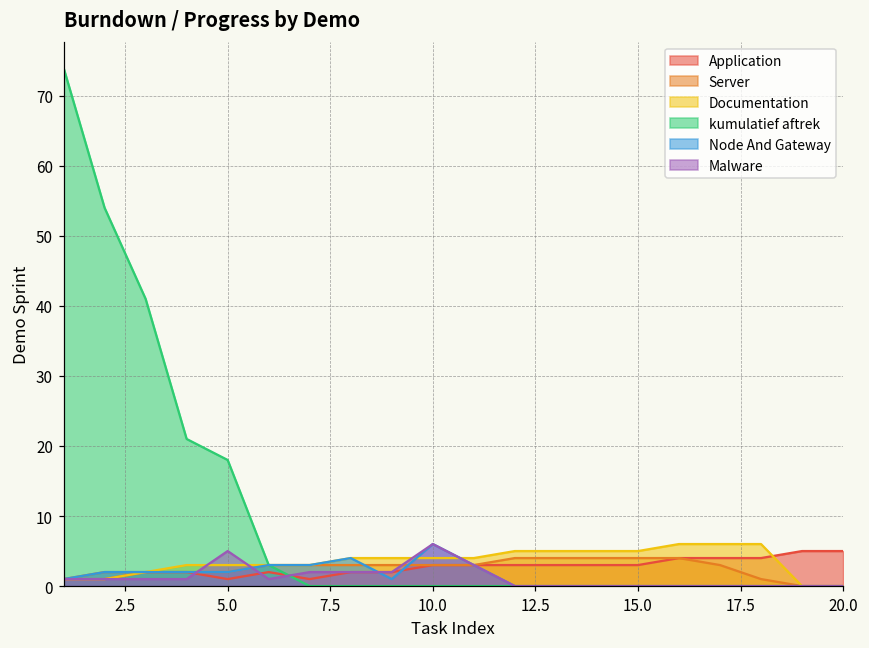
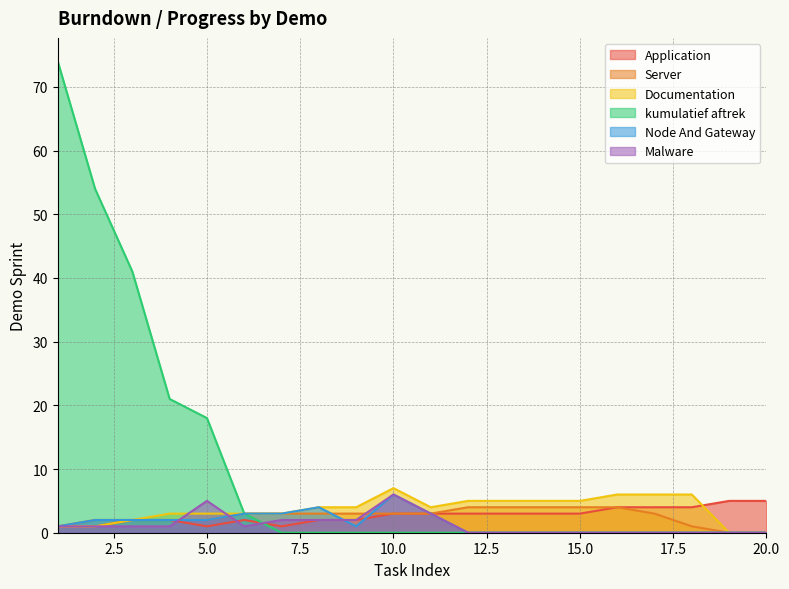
Documentation, 10.0: 4 -> 7
